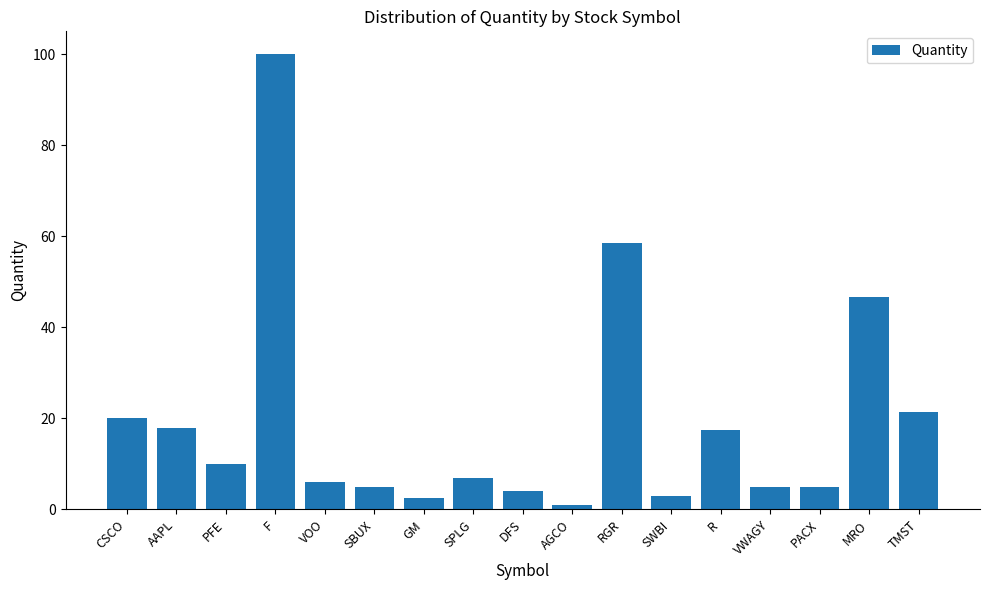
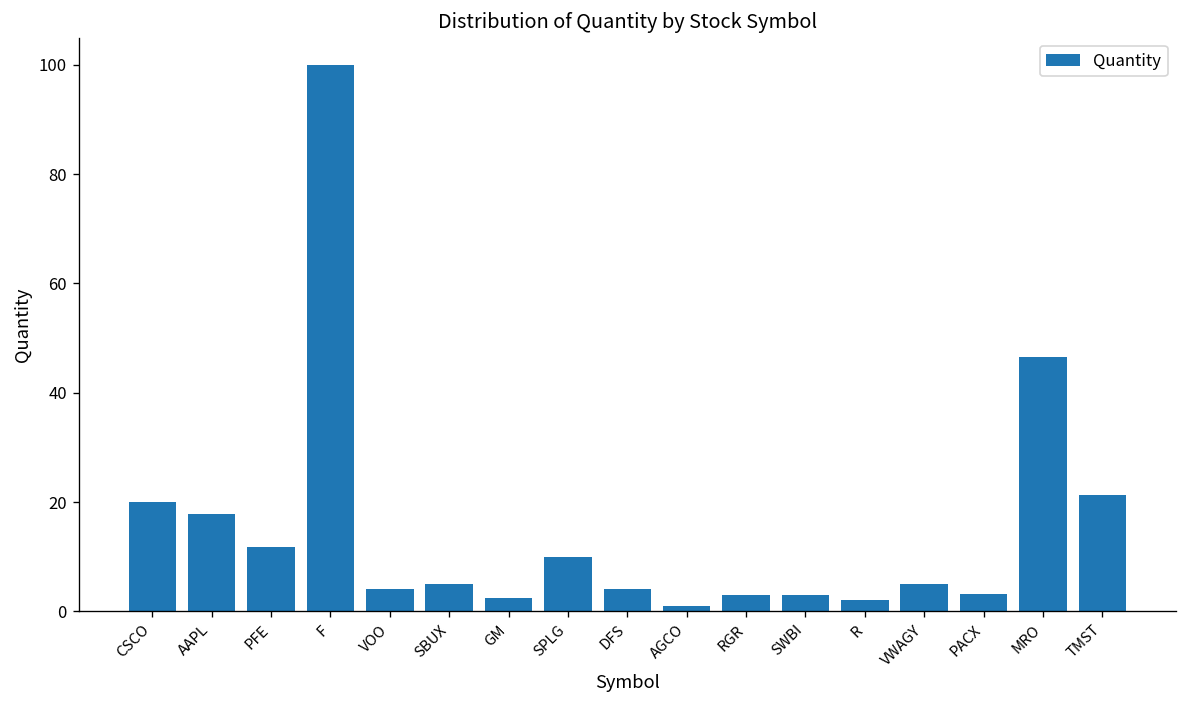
PFE: 10 -> 12
VOO: 6 -> 4
SPLG: 7 -> 10
RGR: 59 -> 3
R: 17 -> 2
PACX: 5 -> 3
